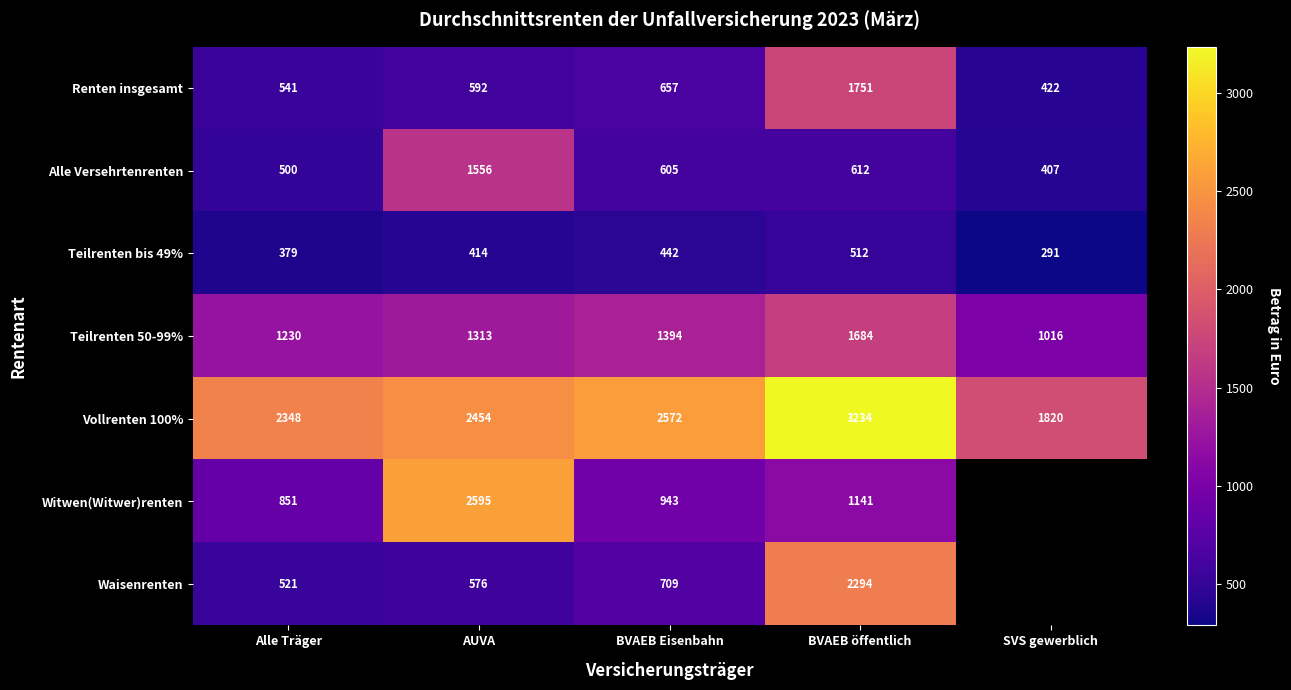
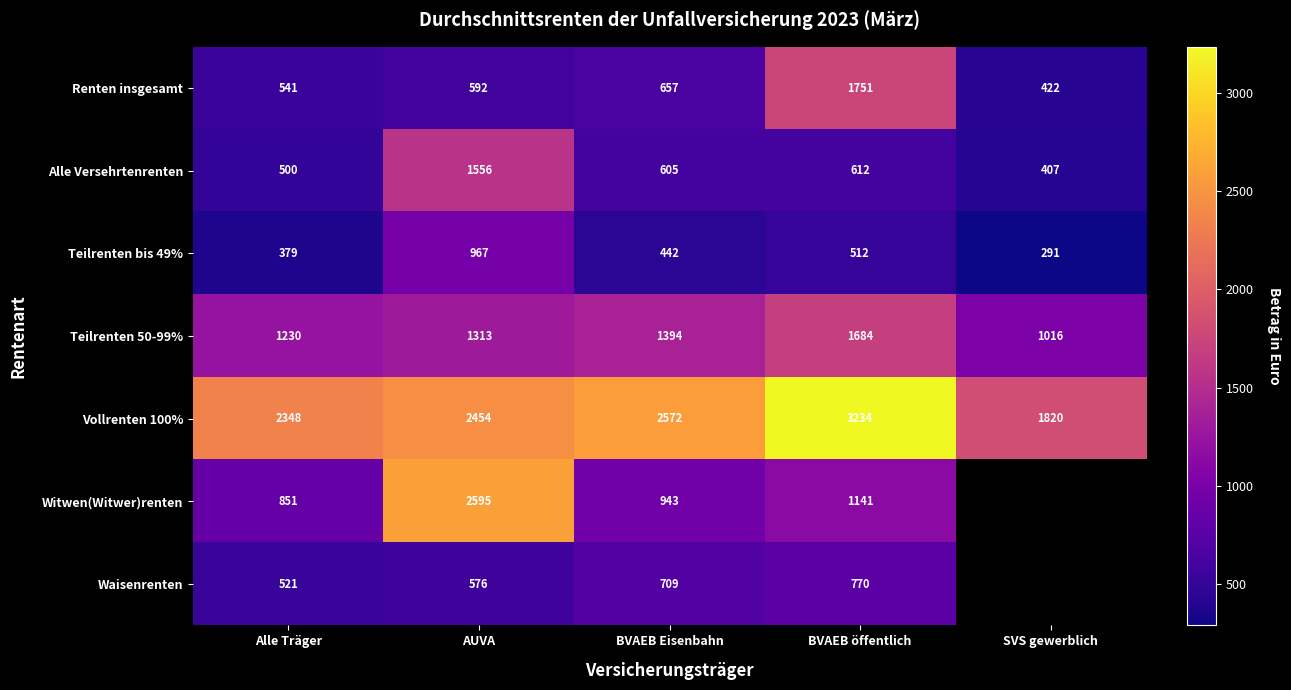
Teilrenten bis 49%, AUVA: 414 -> 967
Waisenrenten, BVAEB öffentlich: 2294 -> 770
